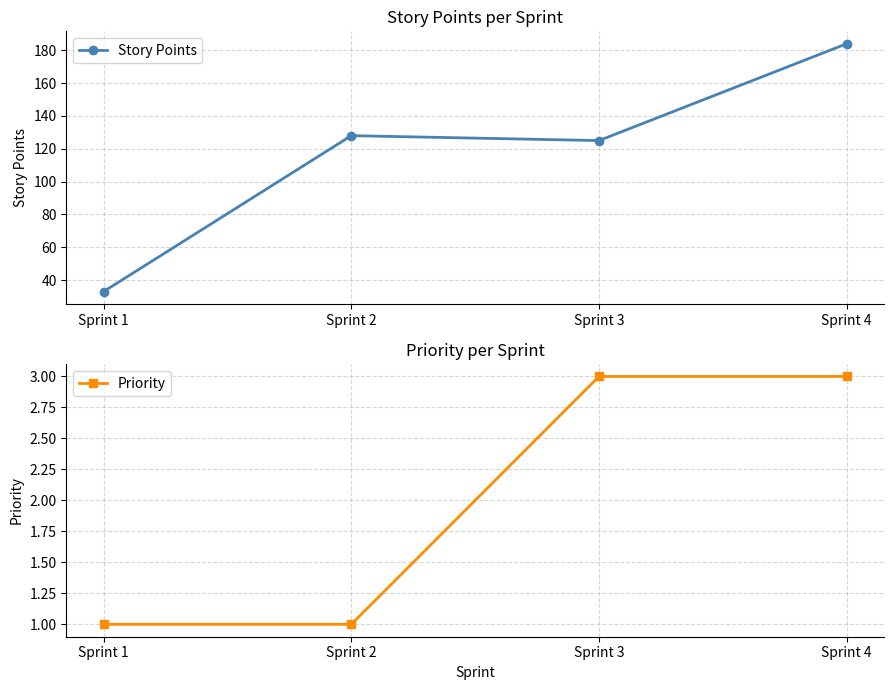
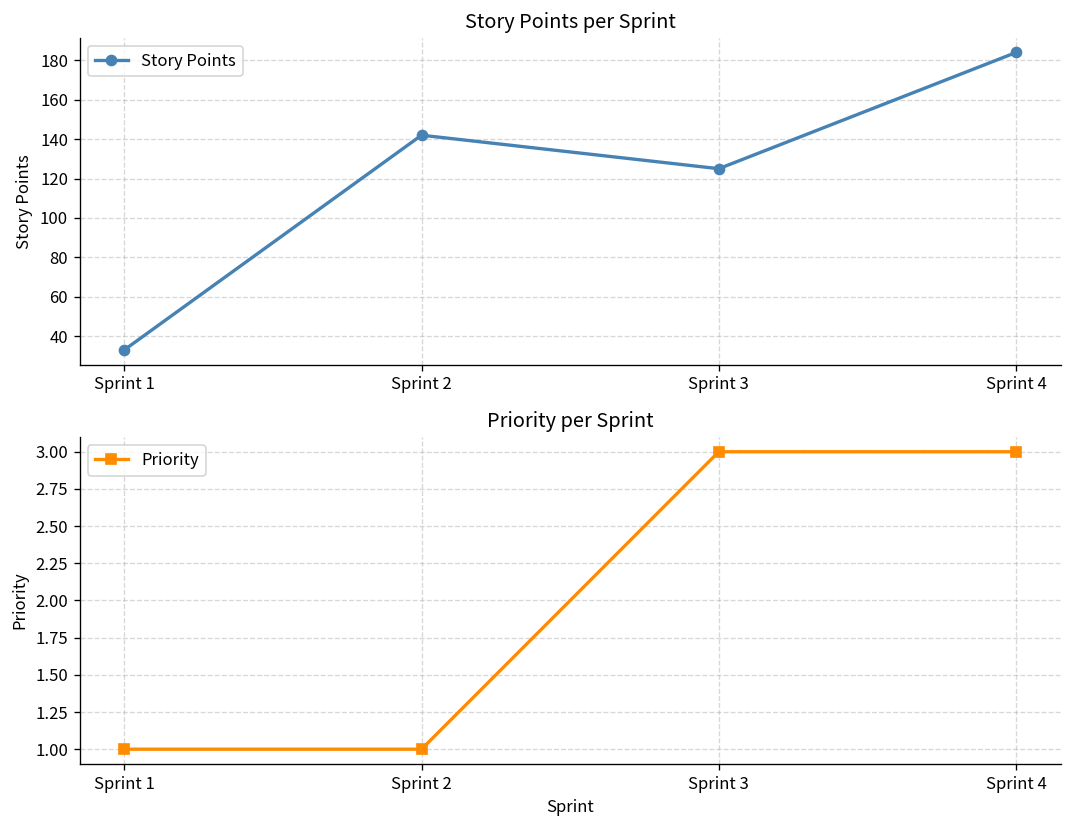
Story Points per Sprint, Sprint 2: 128 -> 142
